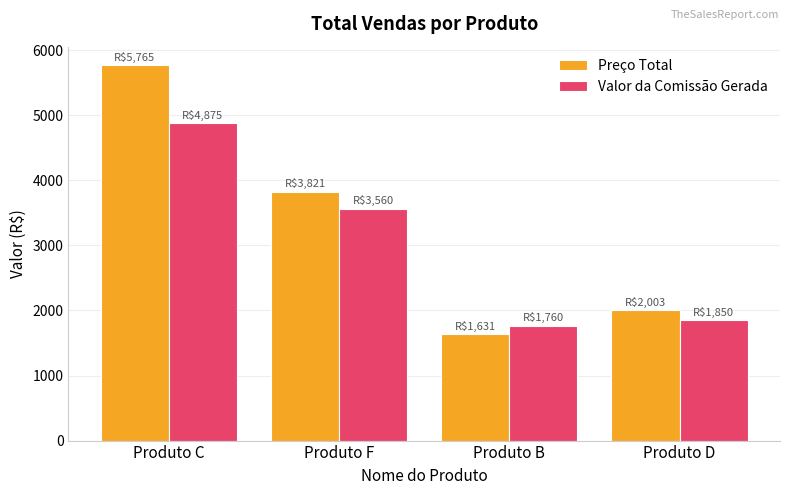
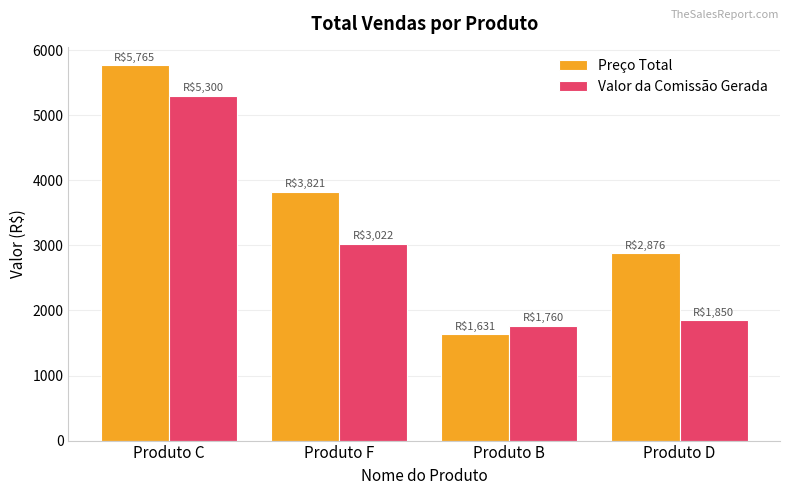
Valor da Comissão Gerada, Produto C: $4,875 -> $5,300
Valor da Comissão Gerada, Produto F: $3,560 -> $3,022
Preço Total, Produto D: $2,003 -> $2,876
